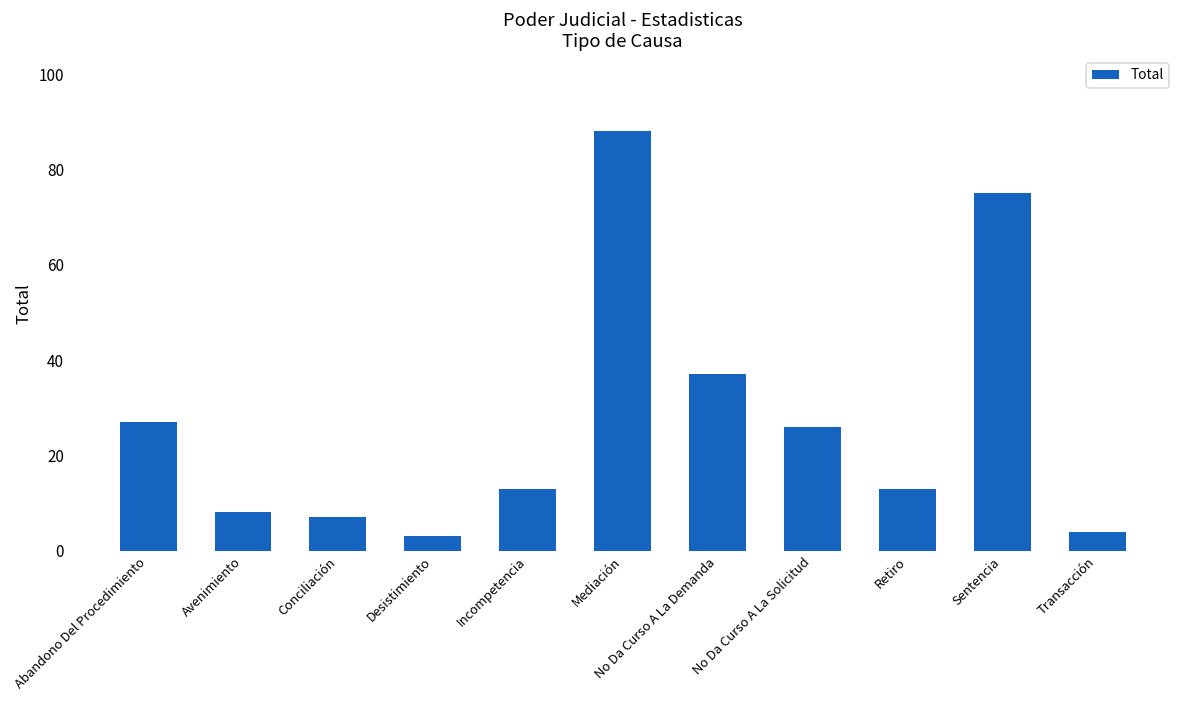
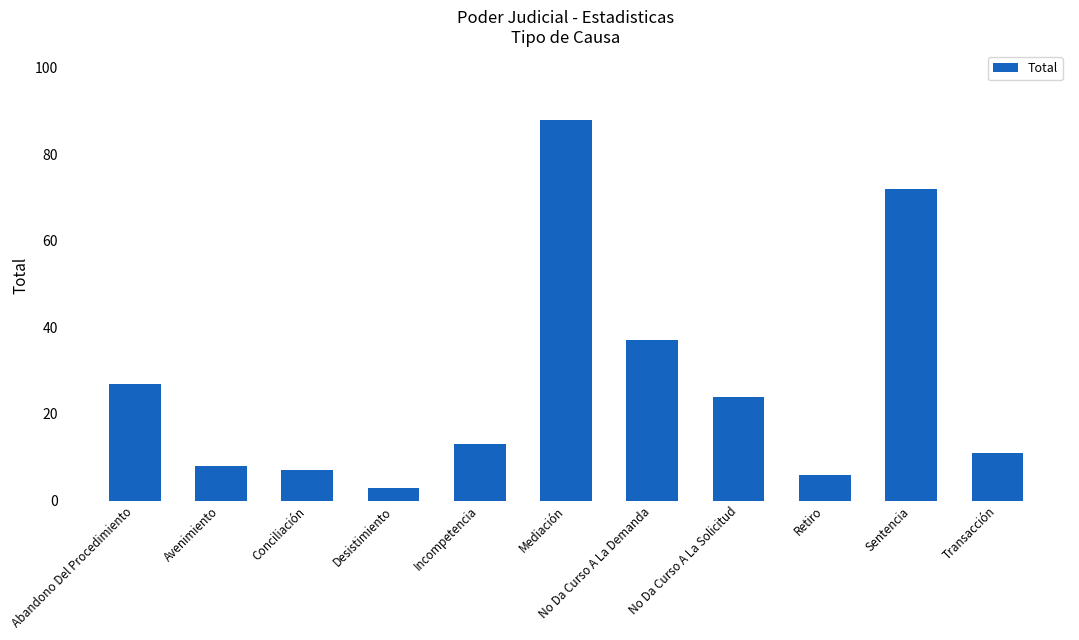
No Da Curso A La Solicitud: 26 -> 24
Retiro: 13 -> 6
Sentencia: 75 -> 72
Transacción: 4 -> 11
